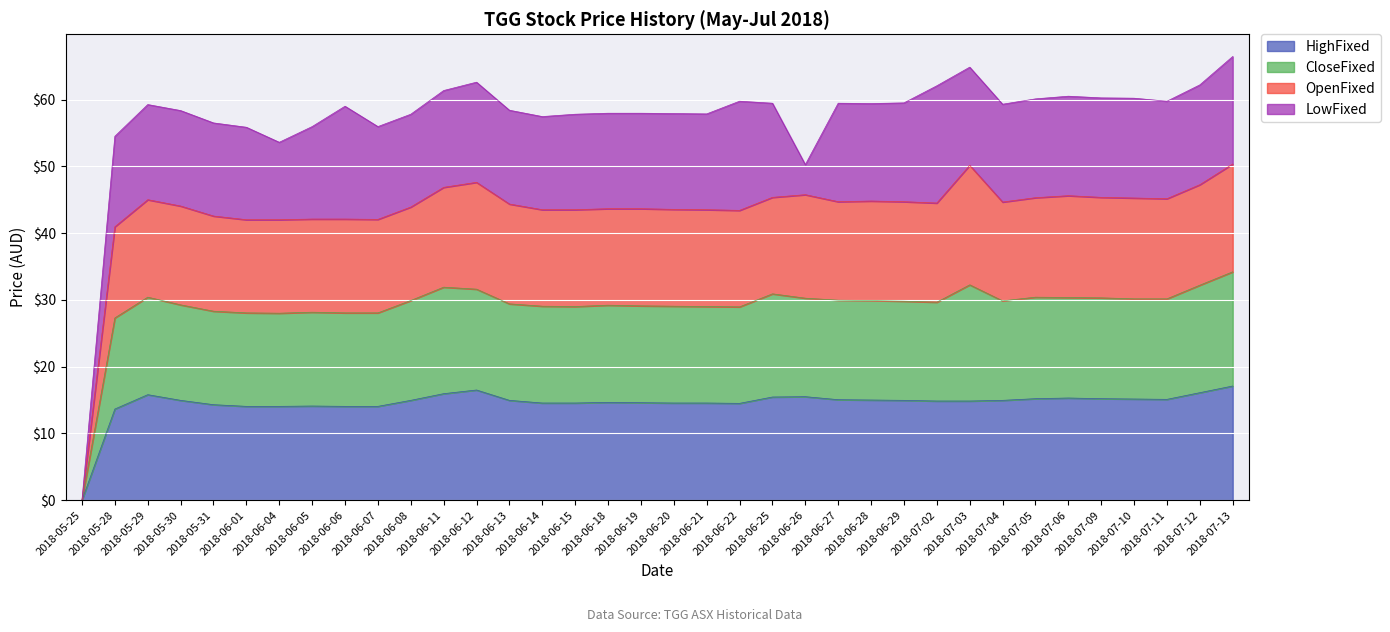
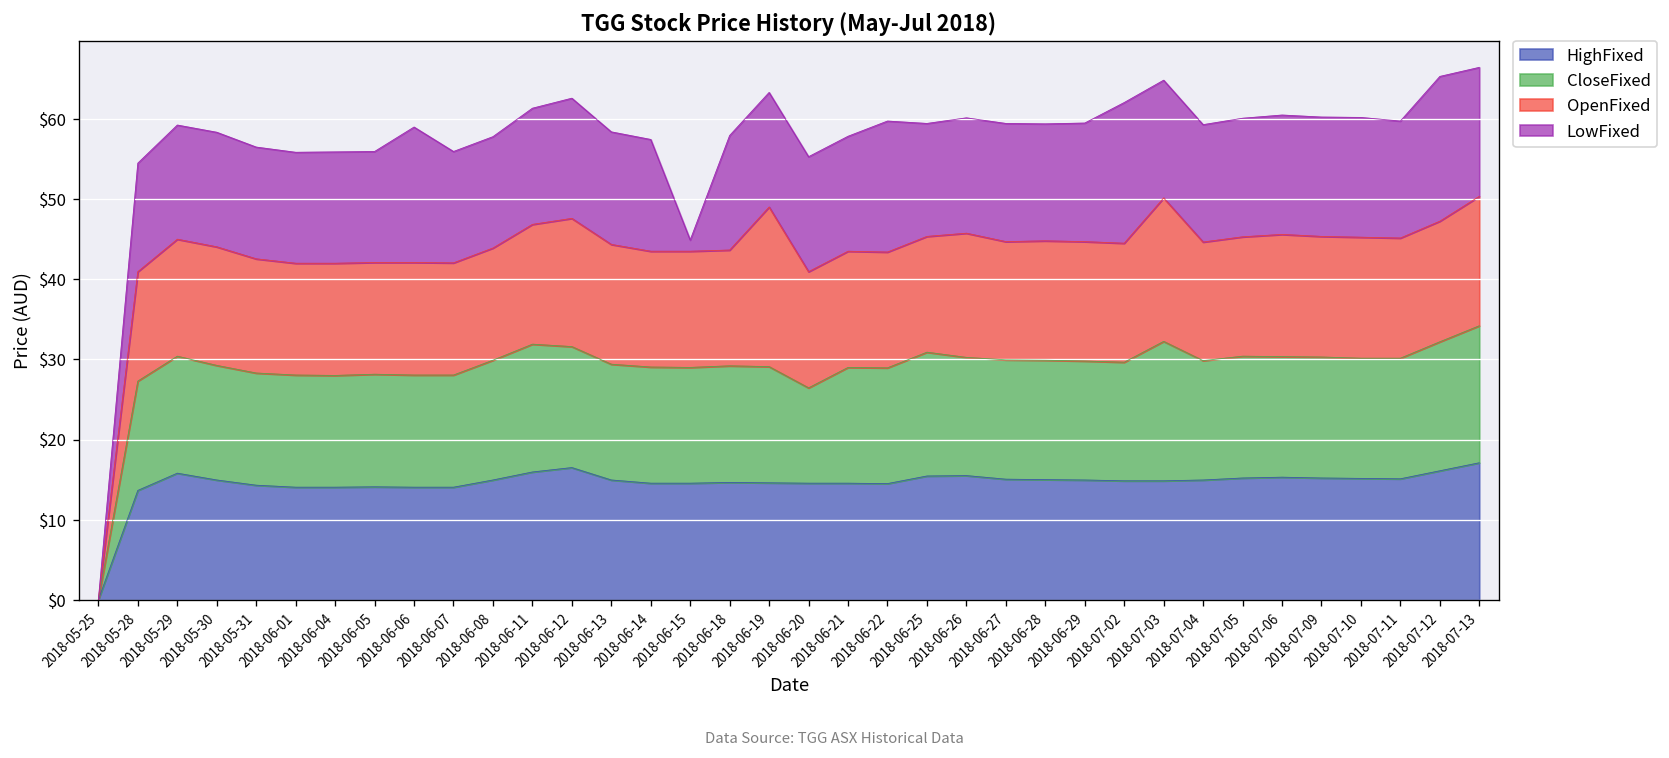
LowFixed, 2018-06-04: $12 -> $14
LowFixed, 2018-06-15: $14 -> $1
OpenFixed, 2018-06-19: $15 -> $20
CloseFixed, 2018-06-20: $15 -> $12
LowFixed, 2018-06-26: $5 -> $14
LowFixed, 2018-07-12: $15 -> $18
